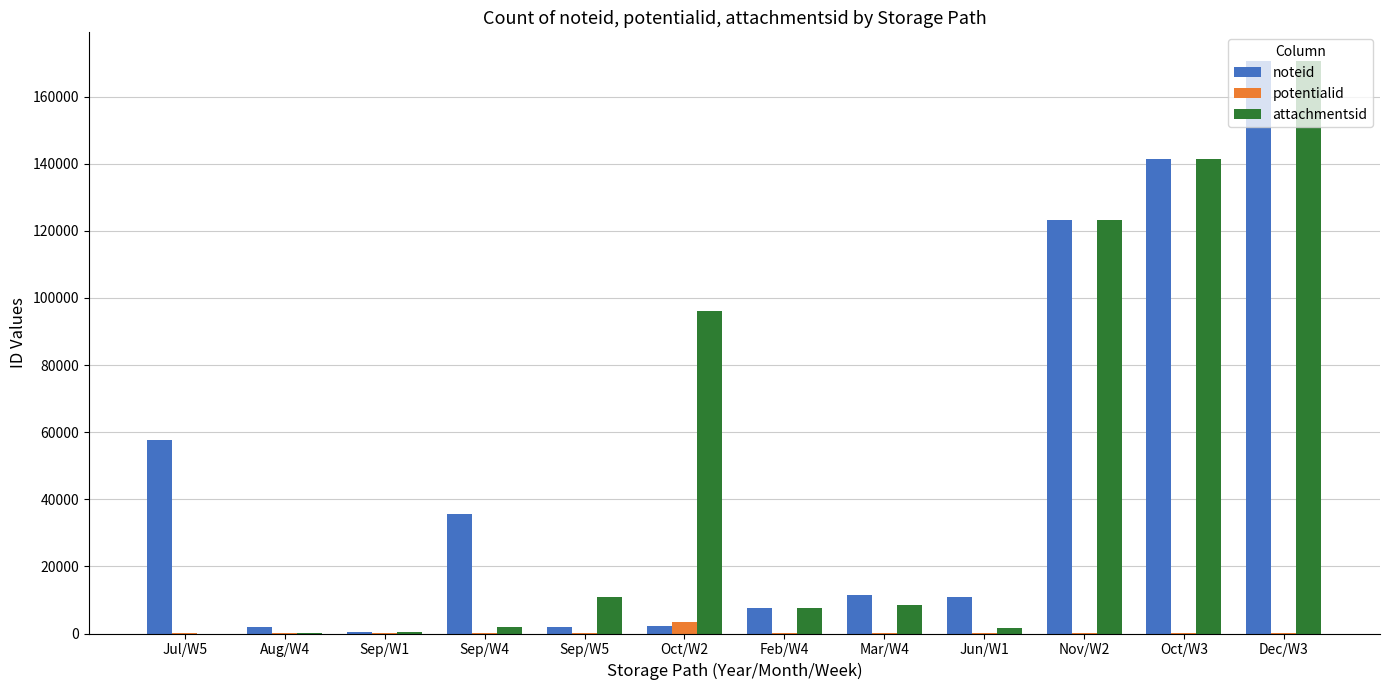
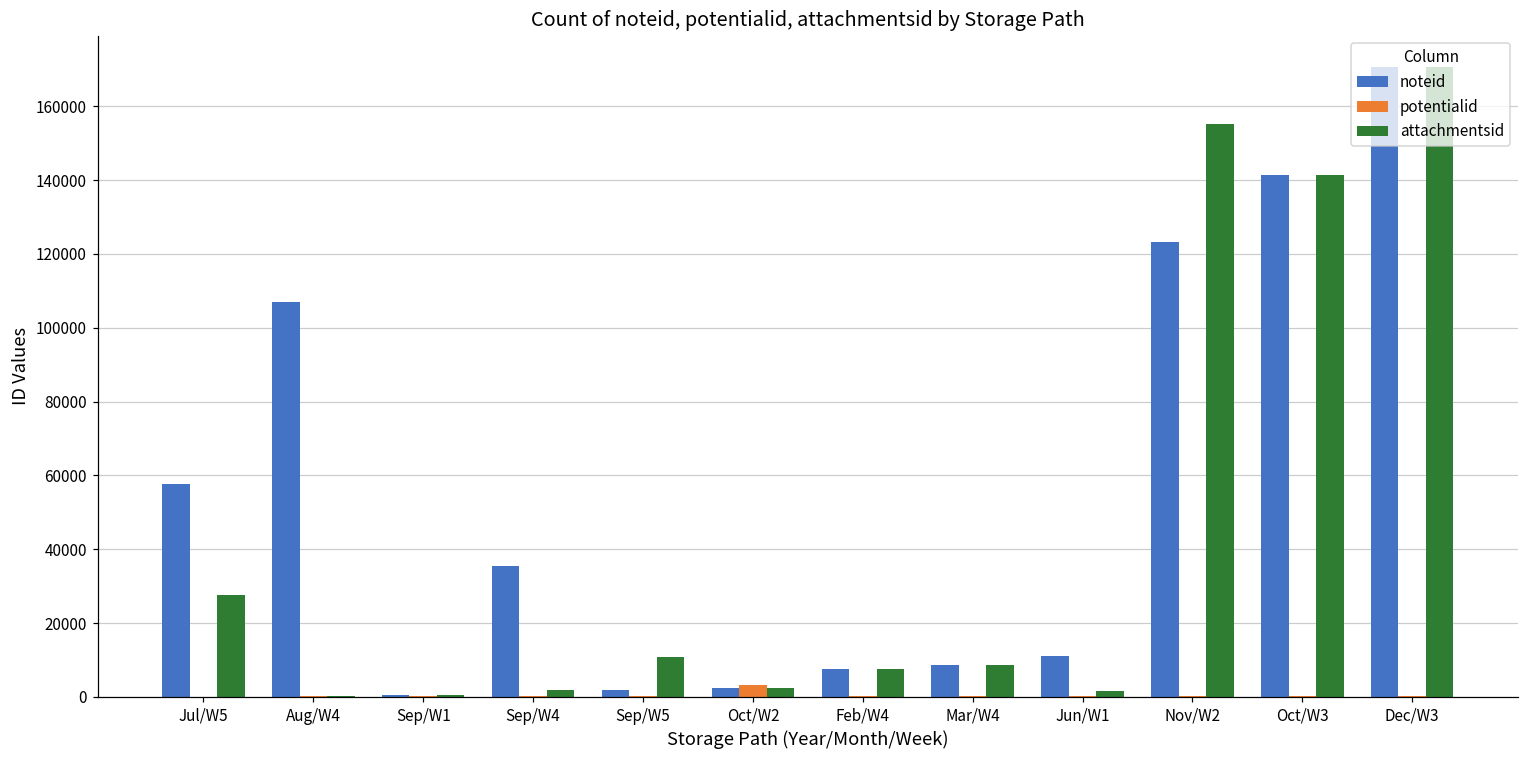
attachmentsid, Jul/W5: 0 -> 28000
noteid, Aug/W4: 2000 -> 107000
attachmentsid, Oct/W2: 96000 -> 2000
noteid, Mar/W4: 11000 -> 9000
attachmentsid, Nov/W2: 123000 -> 155000
